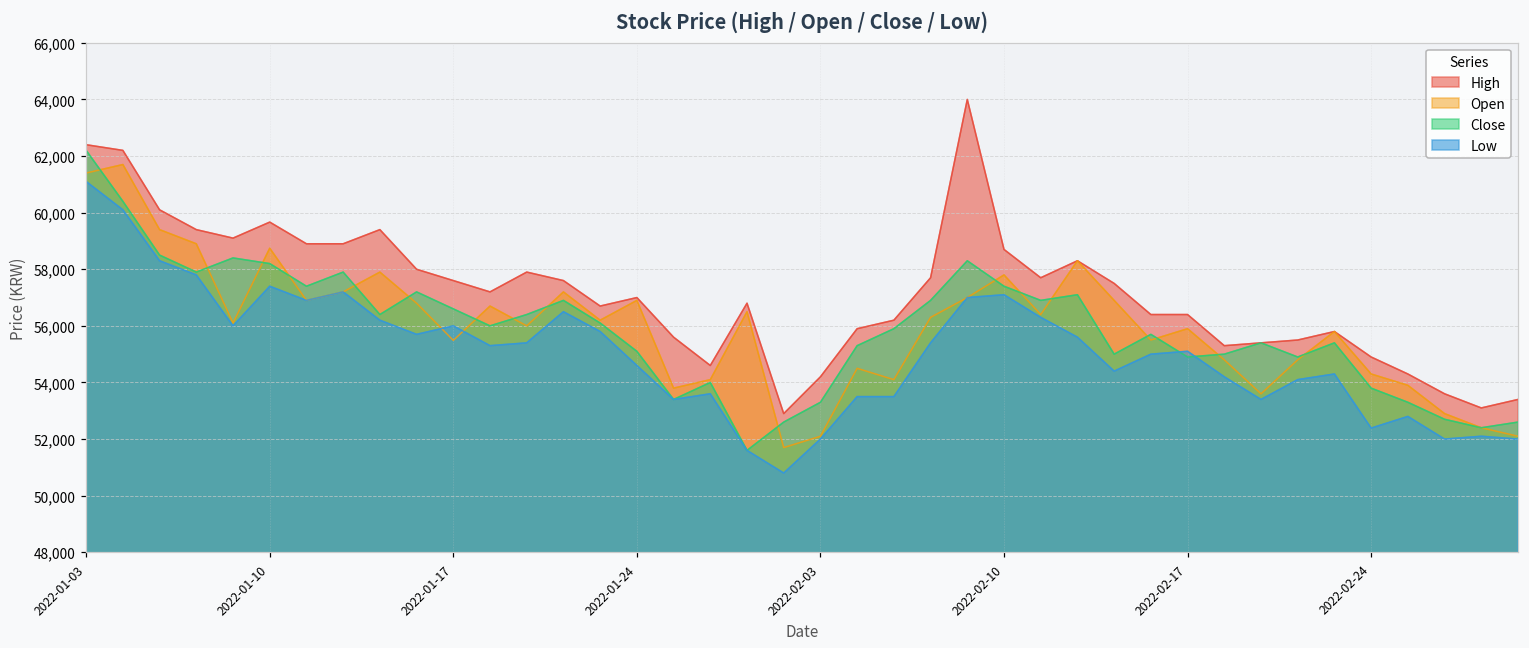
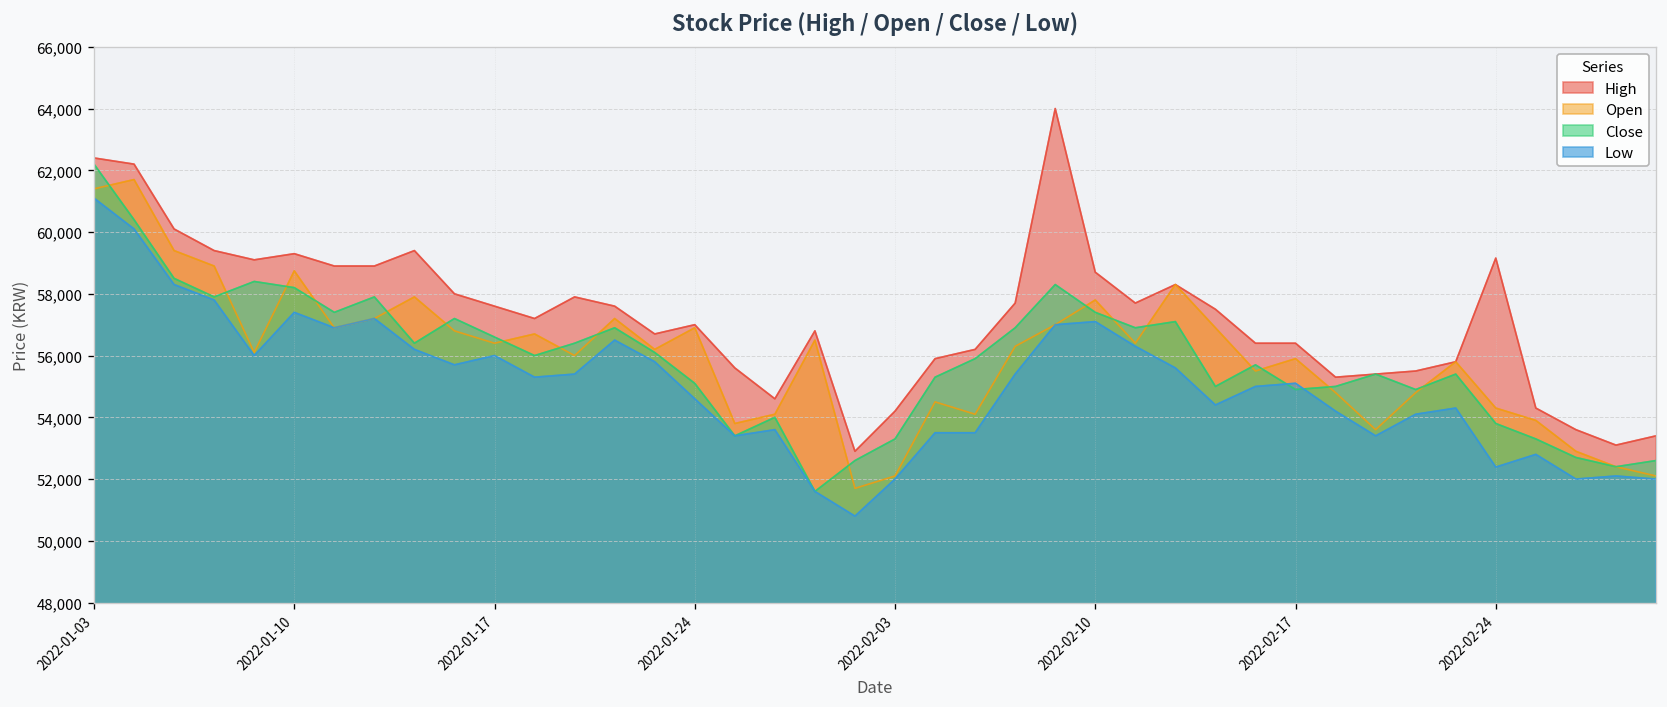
High, 2022-01-10: 59,700 -> 59,300
Open, 2022-01-17: 55,500 -> 56,400
High, 2022-02-24: 54,900 -> 59,200
